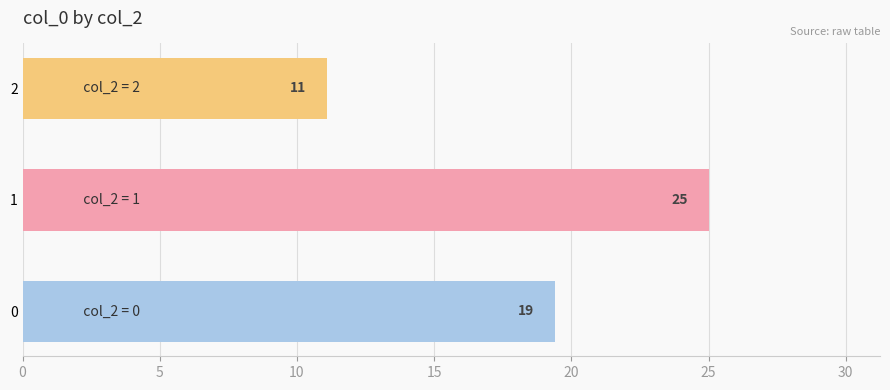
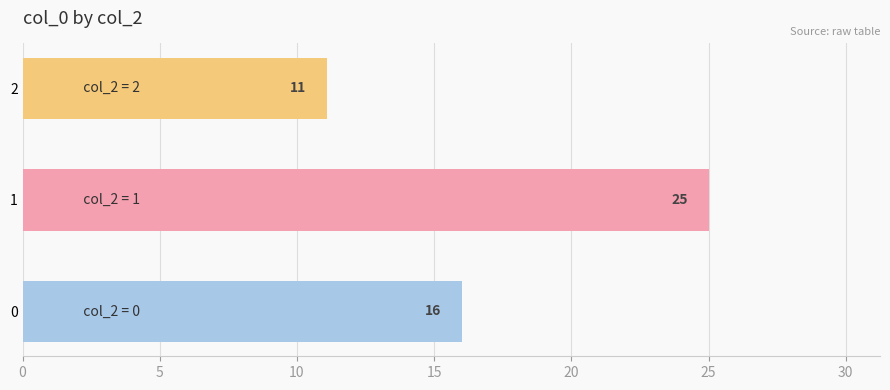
0: 19 -> 16
